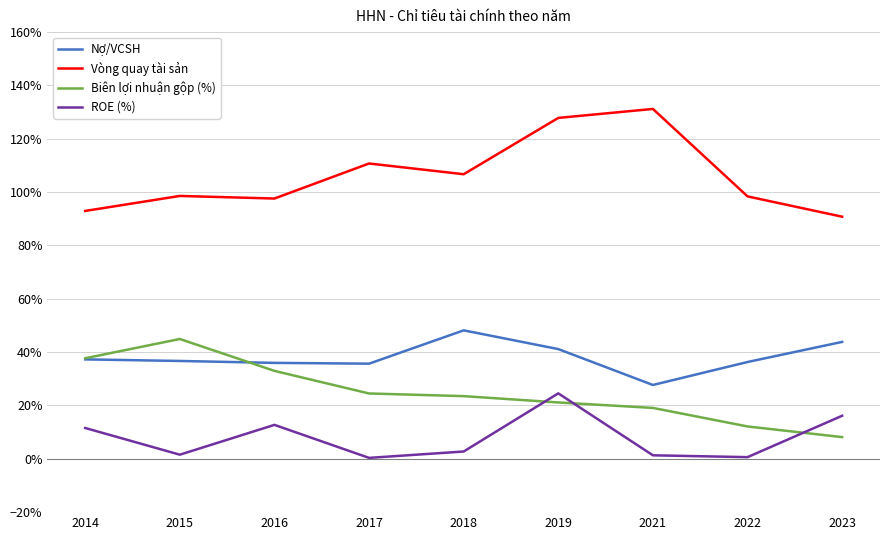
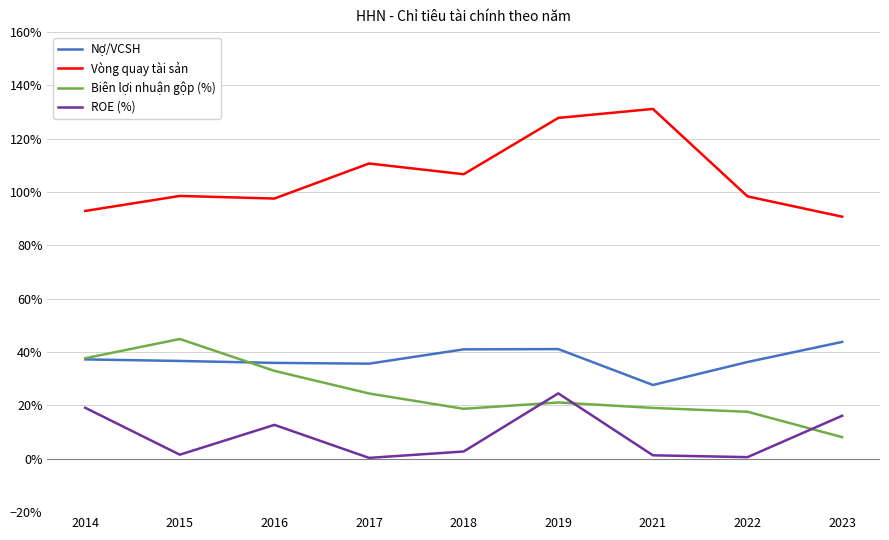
ROE (%), 2014: 12% -> 19%
Nợ/VCSH, 2018: 48% -> 41%
Biên lợi nhuận gộp (%), 2018: 23% -> 19%
Biên lợi nhuận gộp (%), 2022: 12% -> 18%
